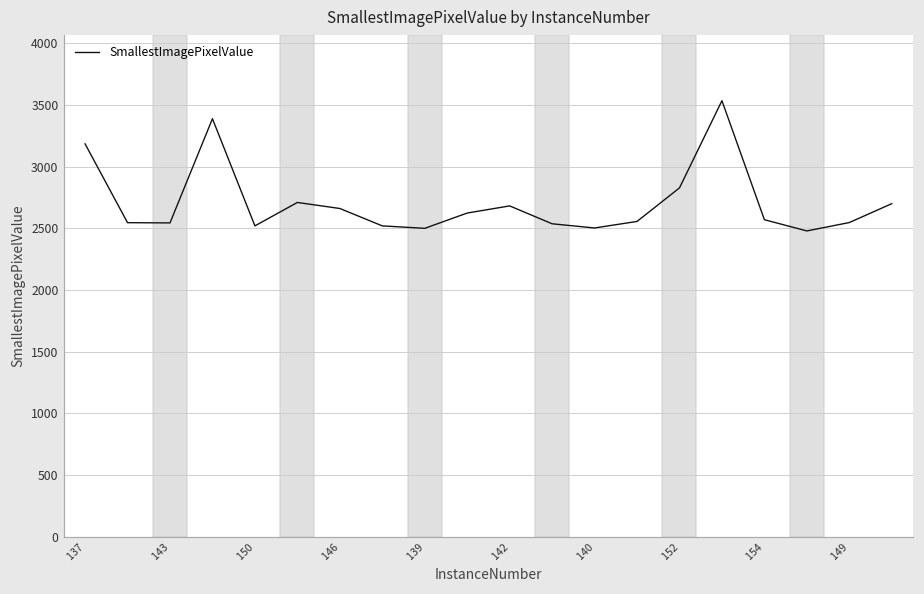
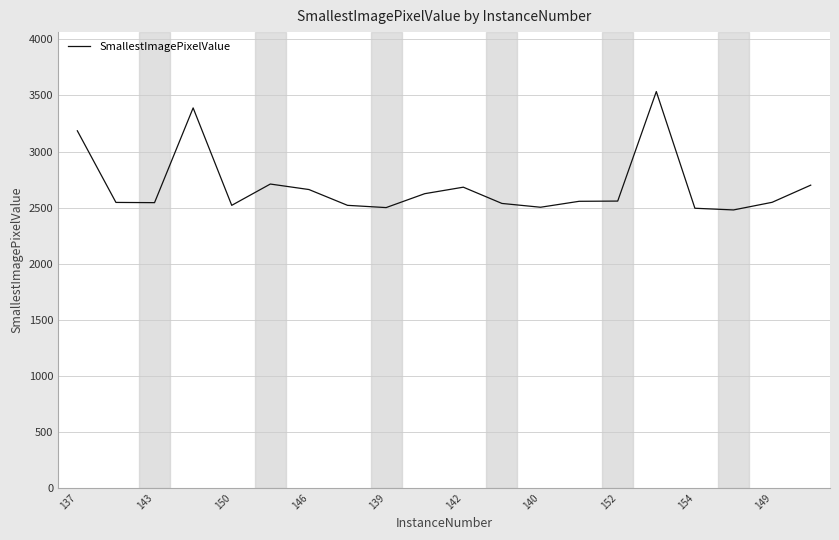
152: 2830 -> 2560
154: 2570 -> 2490
